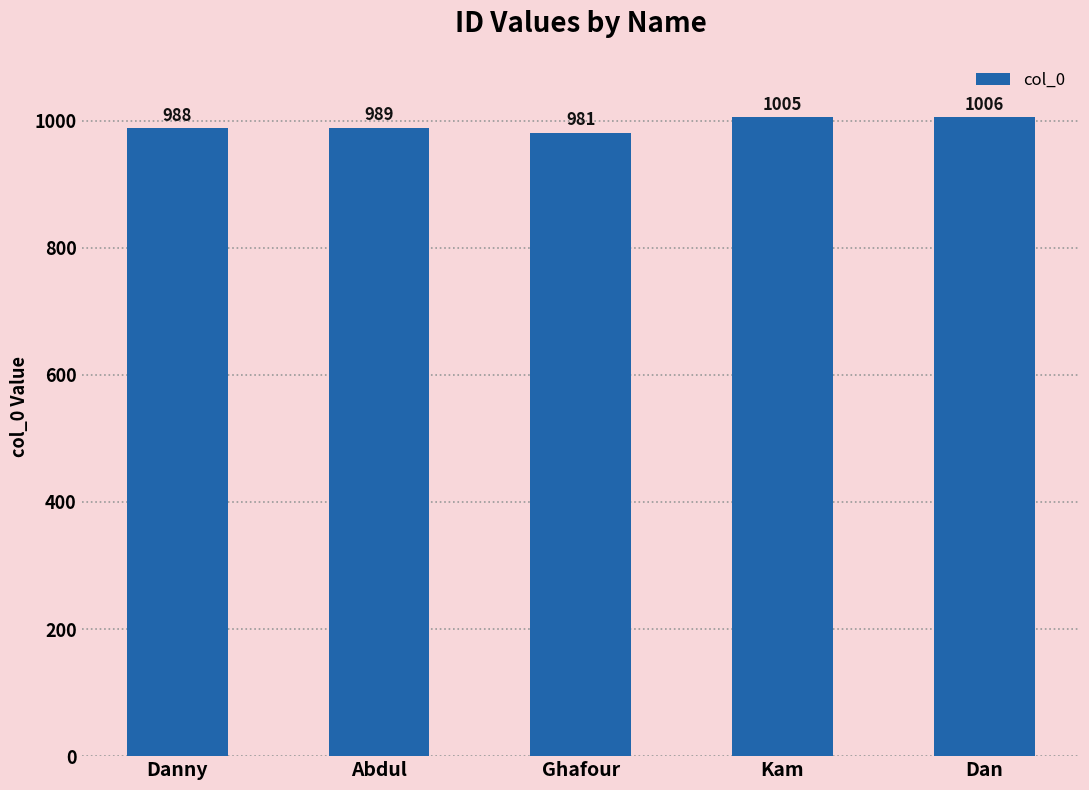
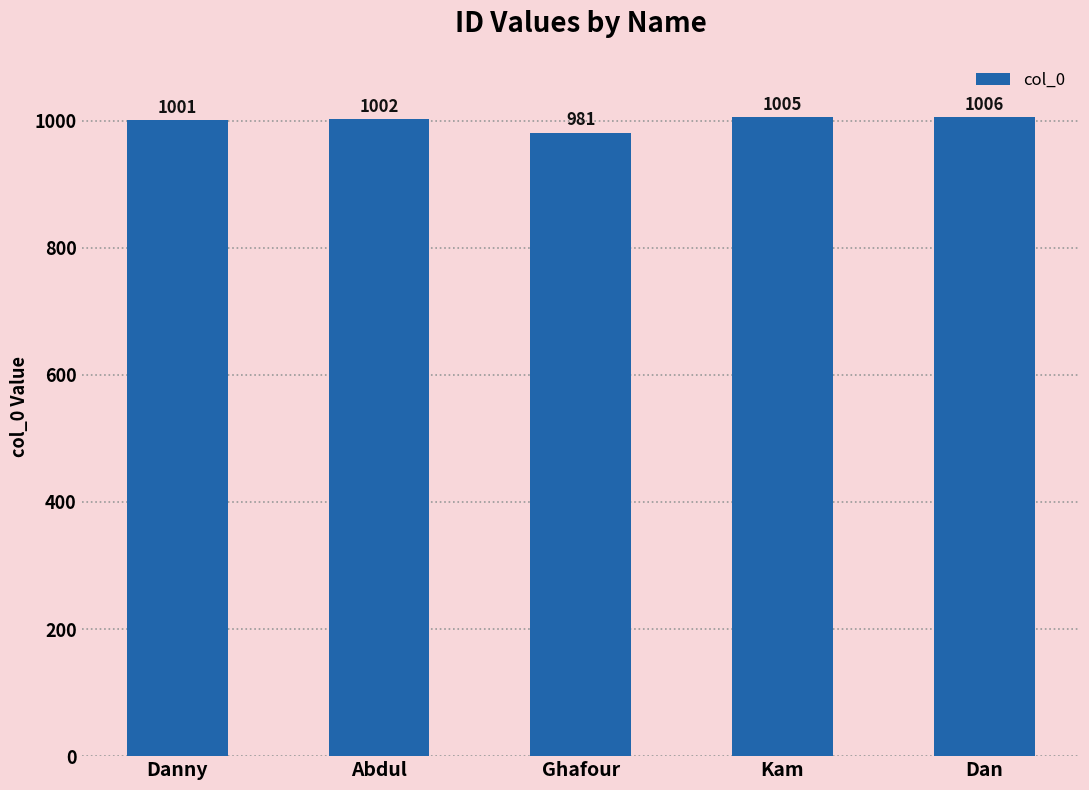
Danny: 988 -> 1001
Abdul: 989 -> 1002
